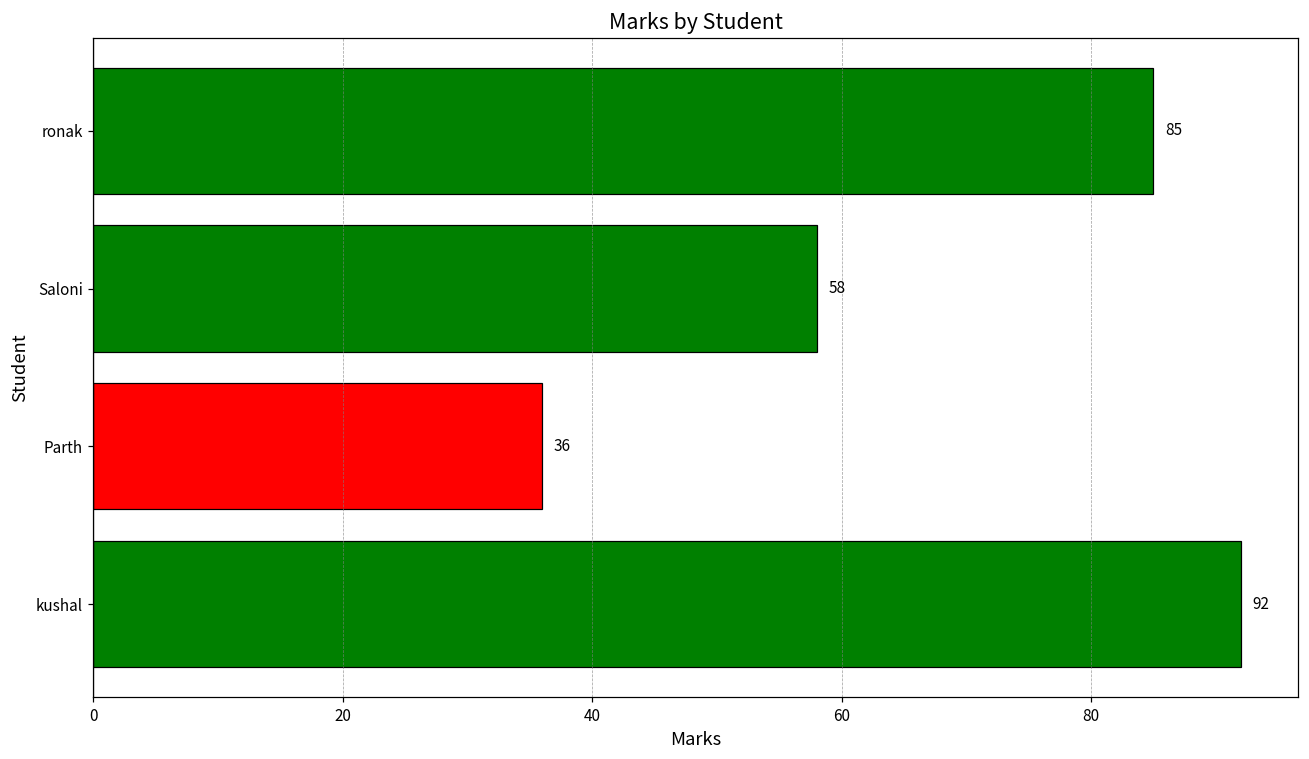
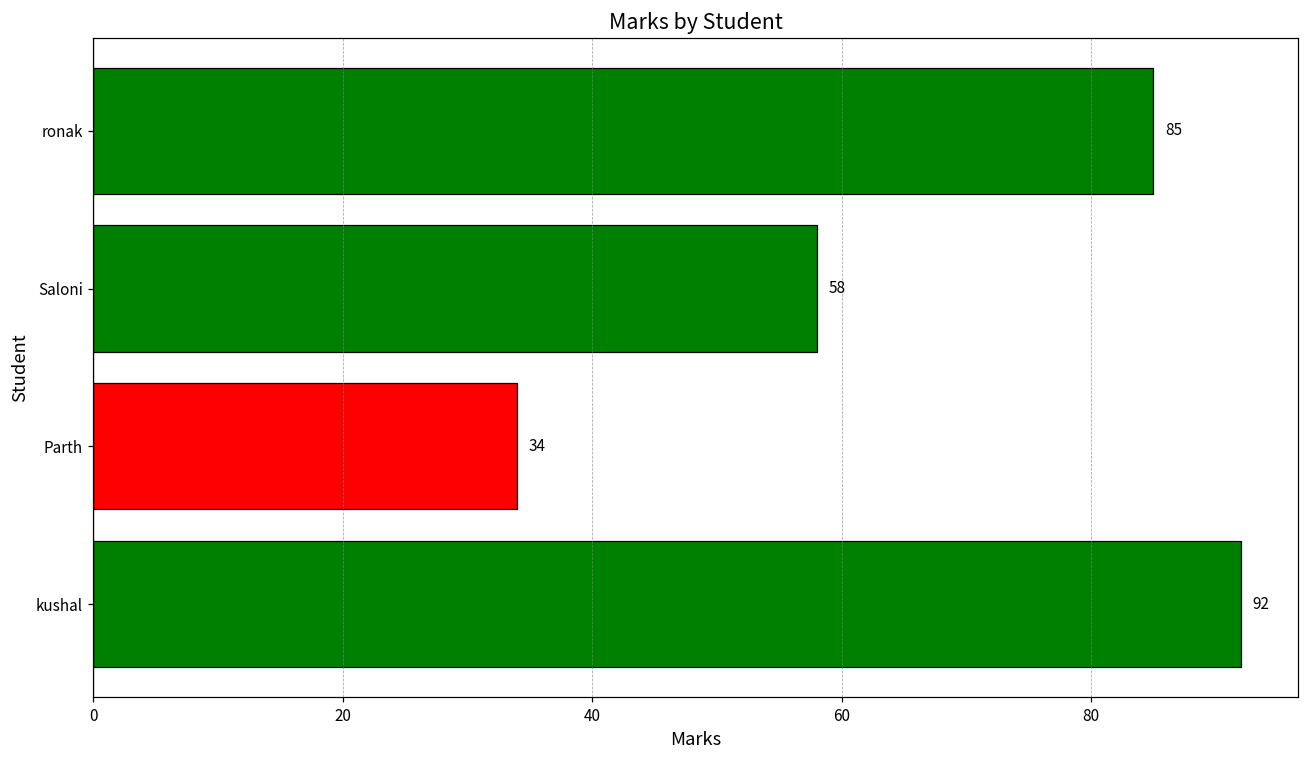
Parth: 36 -> 34
